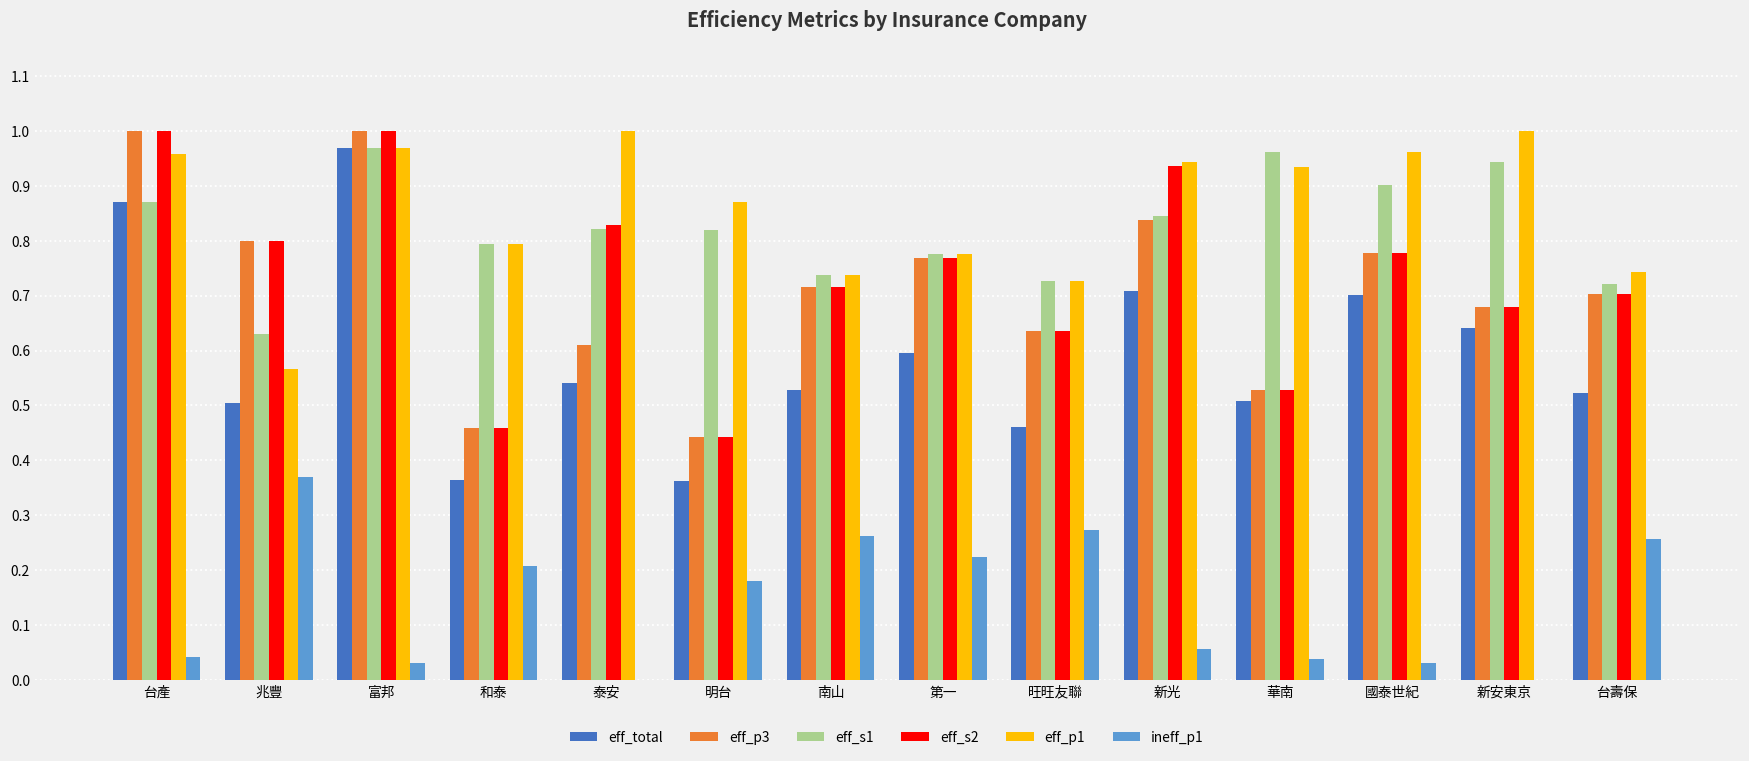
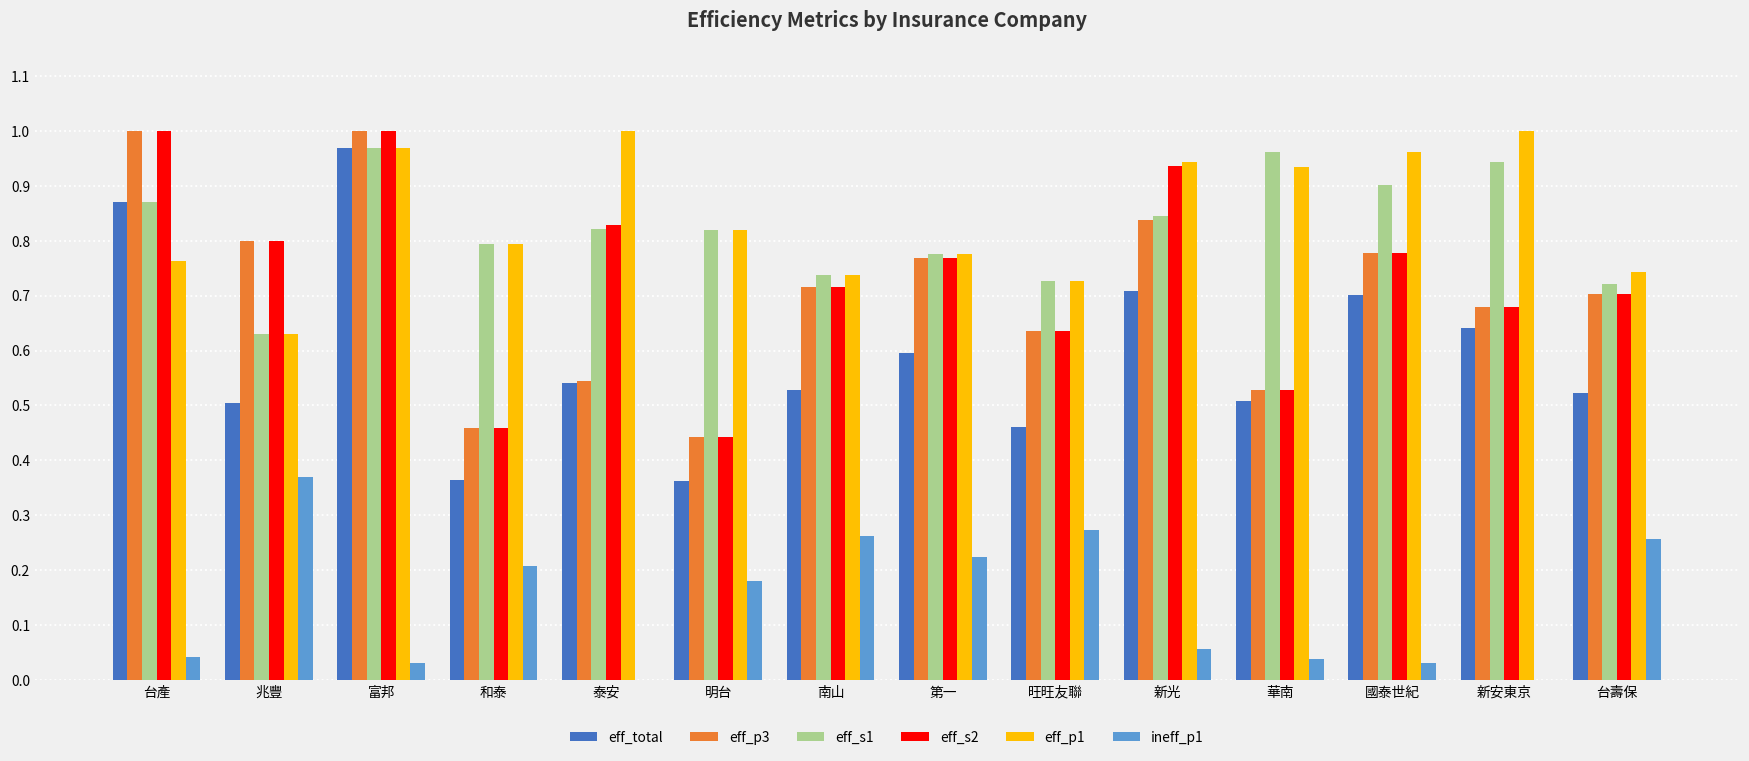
eff_p1, 台產: 0.96 -> 0.76
eff_p1, 兆豐: 0.57 -> 0.63
eff_p3, 泰安: 0.61 -> 0.54
eff_p1, 明台: 0.87 -> 0.82
